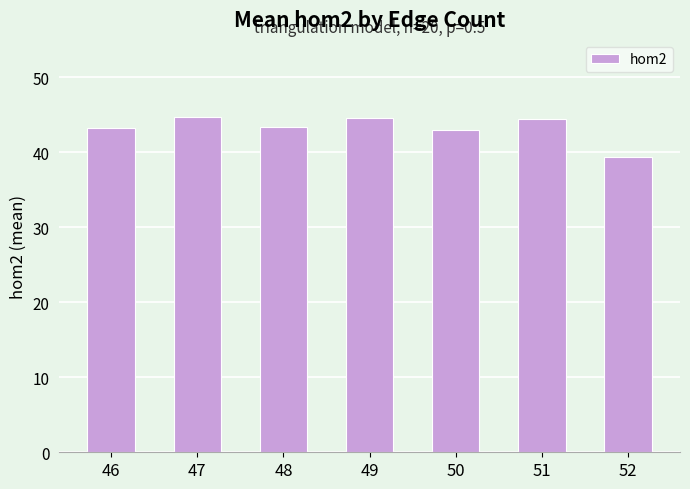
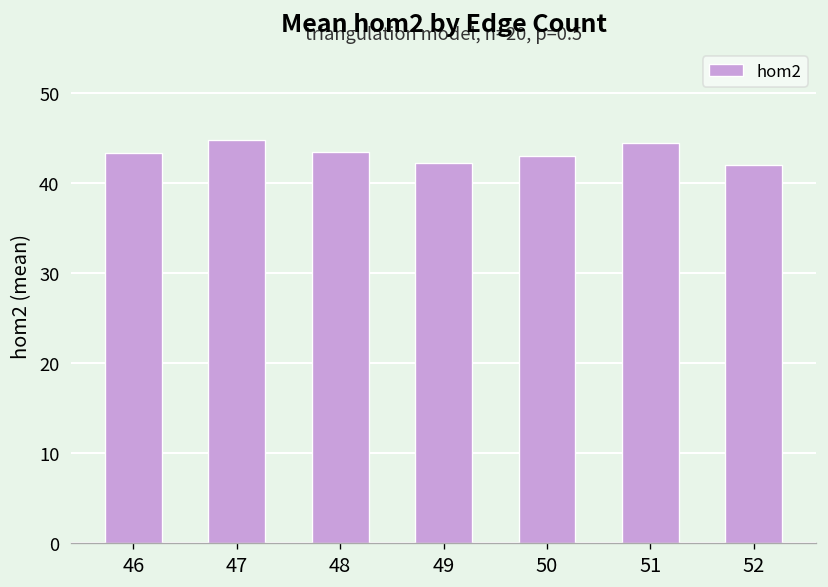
49: 45 -> 42
52: 39 -> 42
